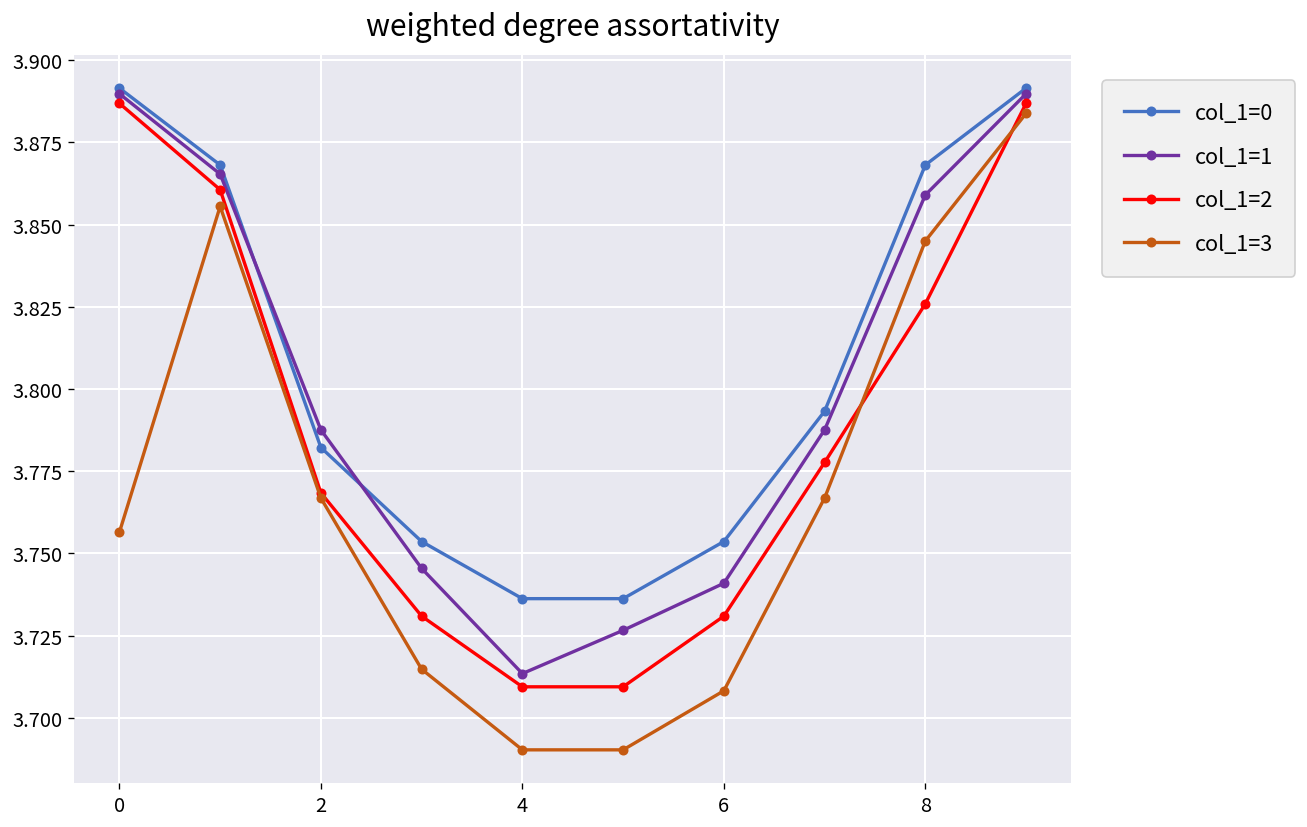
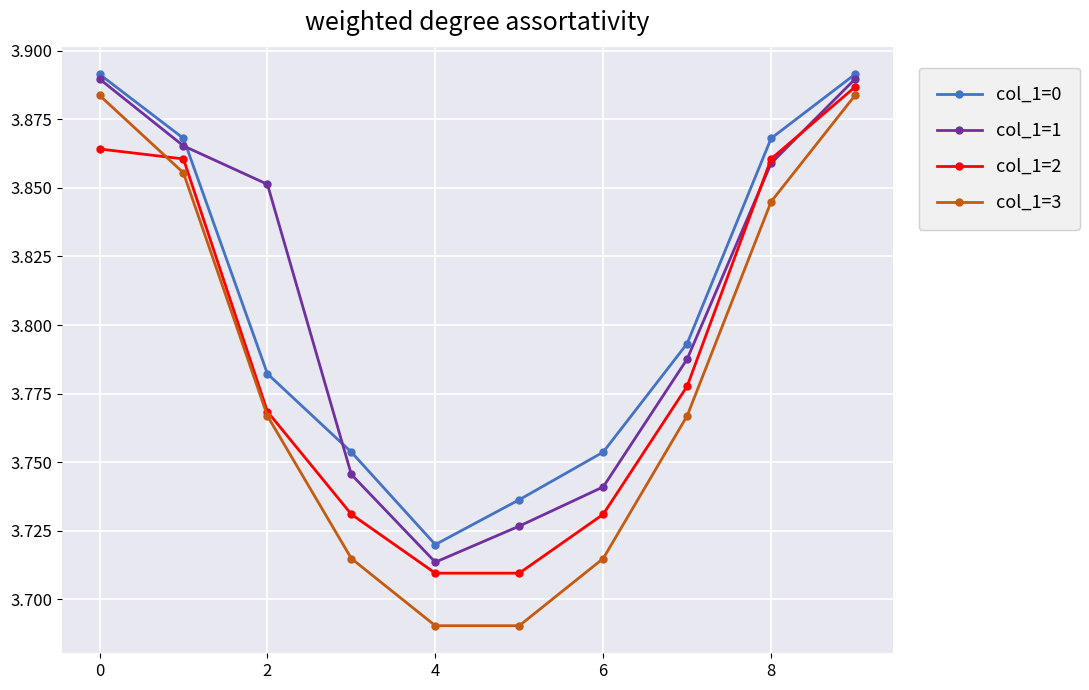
col_1=2, 0: 3.887 -> 3.864
col_1=3, 0: 3.756 -> 3.884
col_1=1, 2: 3.788 -> 3.851
col_1=0, 4: 3.736 -> 3.720
col_1=3, 6: 3.708 -> 3.715
col_1=2, 8: 3.826 -> 3.861
